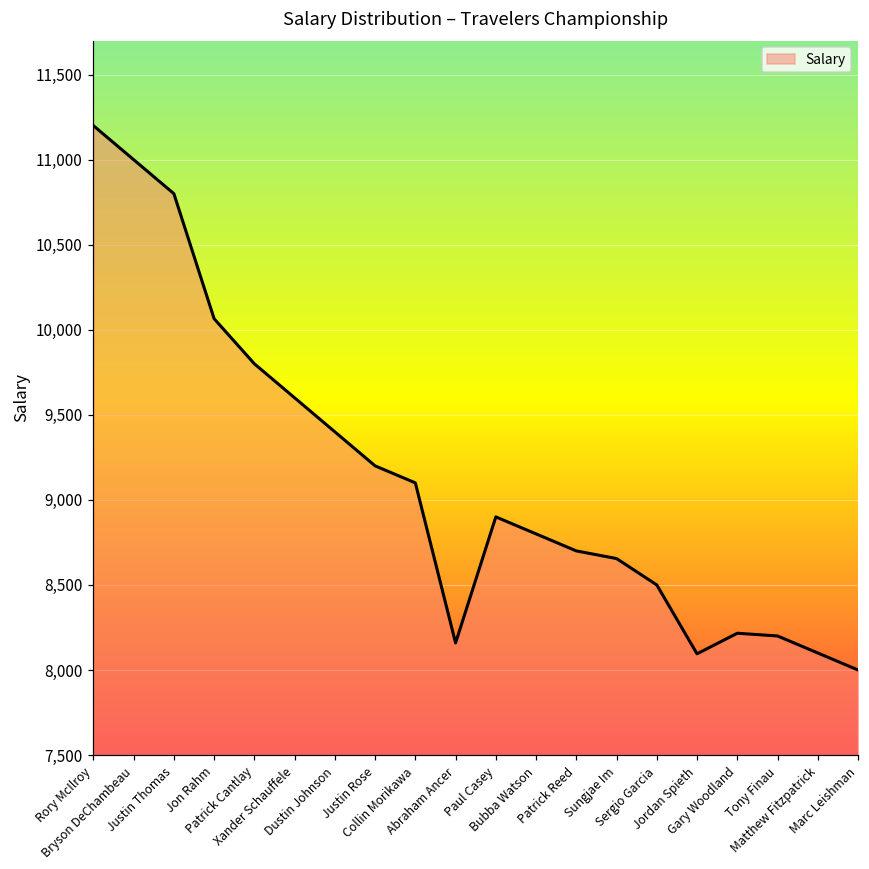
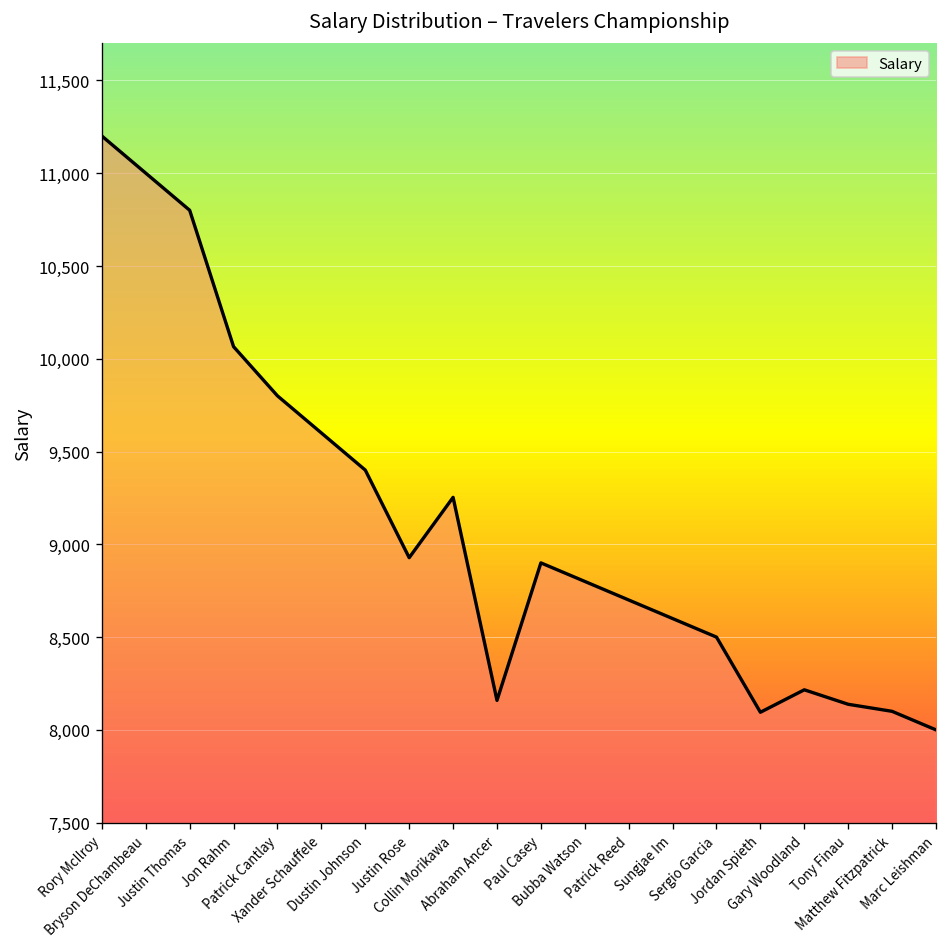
Justin Rose: 9,200 -> 8,930
Collin Morikawa: 9,100 -> 9,250
Sungjae Im: 8,660 -> 8,600
Tony Finau: 8,200 -> 8,140
